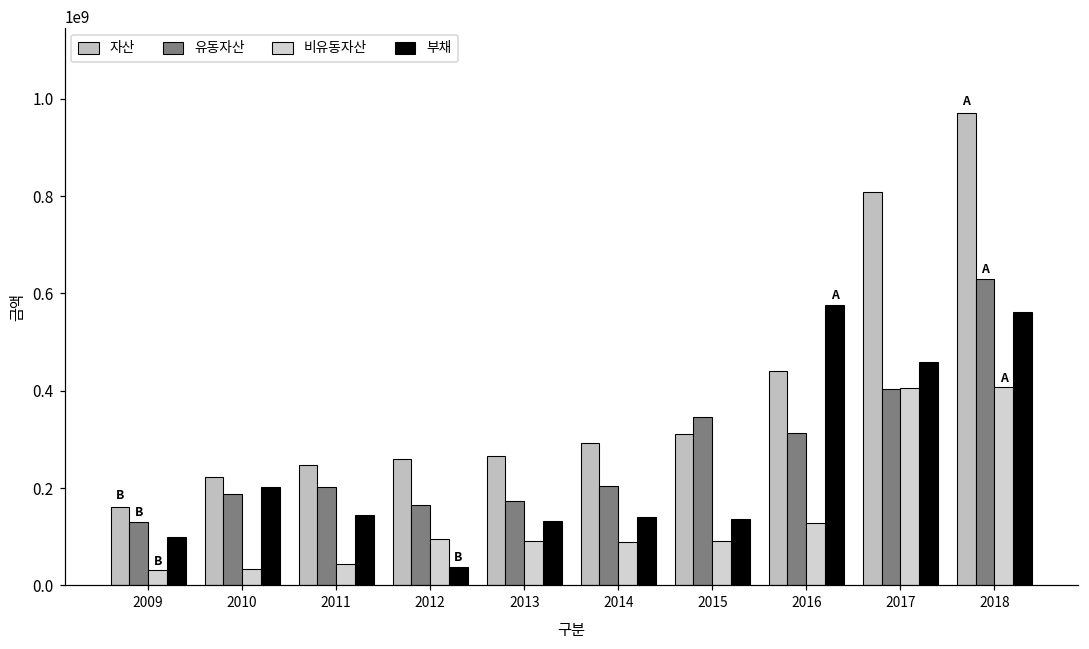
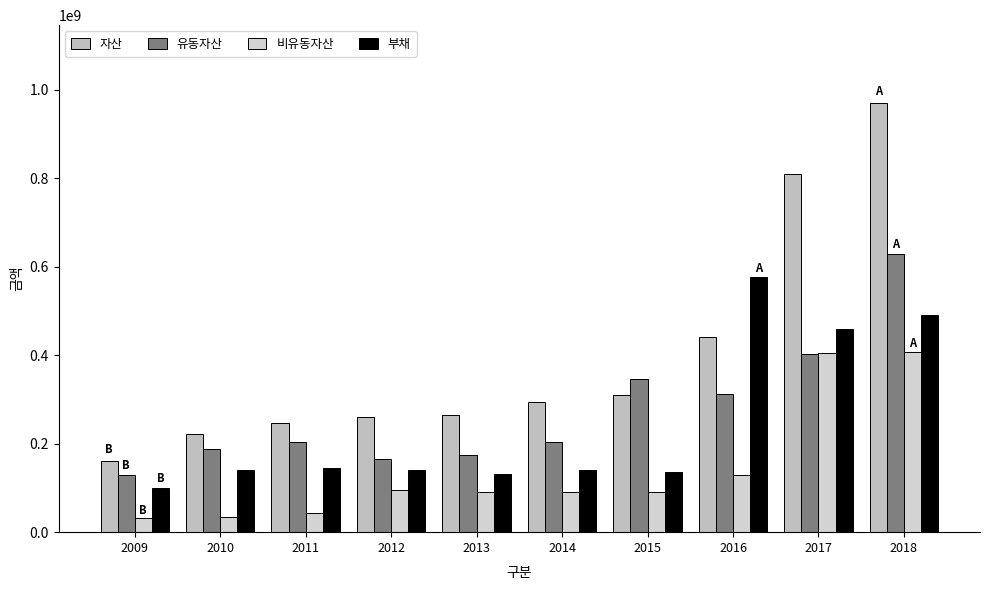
부채, 2010: 200000000 -> 140000000
부채, 2012: 40000000 -> 140000000
부채, 2018: 560000000 -> 490000000
